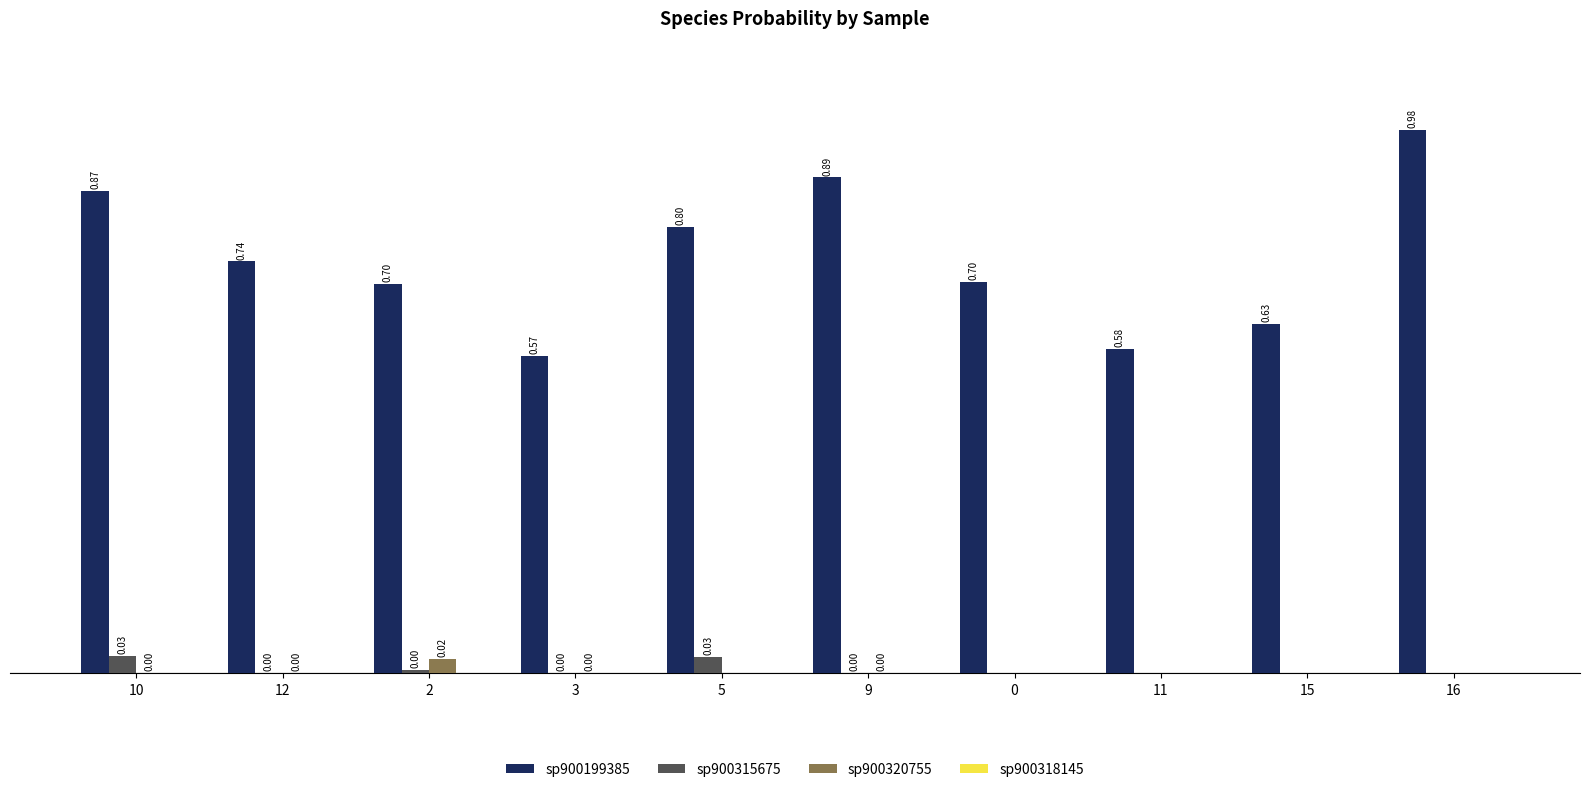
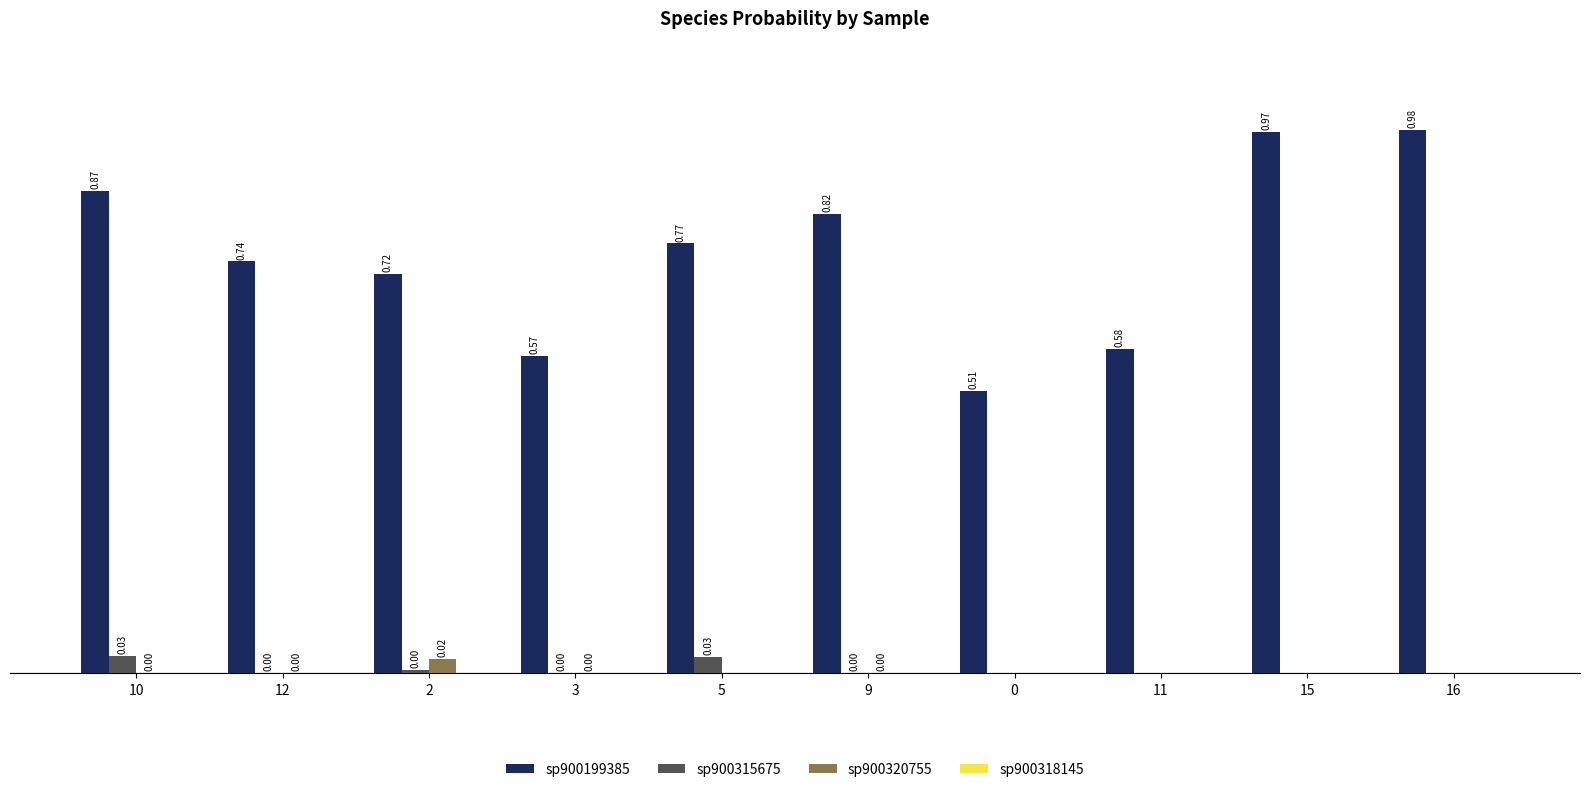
sp900199385, 2: 0.70 -> 0.72
sp900199385, 5: 0.80 -> 0.77
sp900199385, 9: 0.89 -> 0.82
sp900199385, 0: 0.70 -> 0.51
sp900199385, 15: 0.63 -> 0.97
